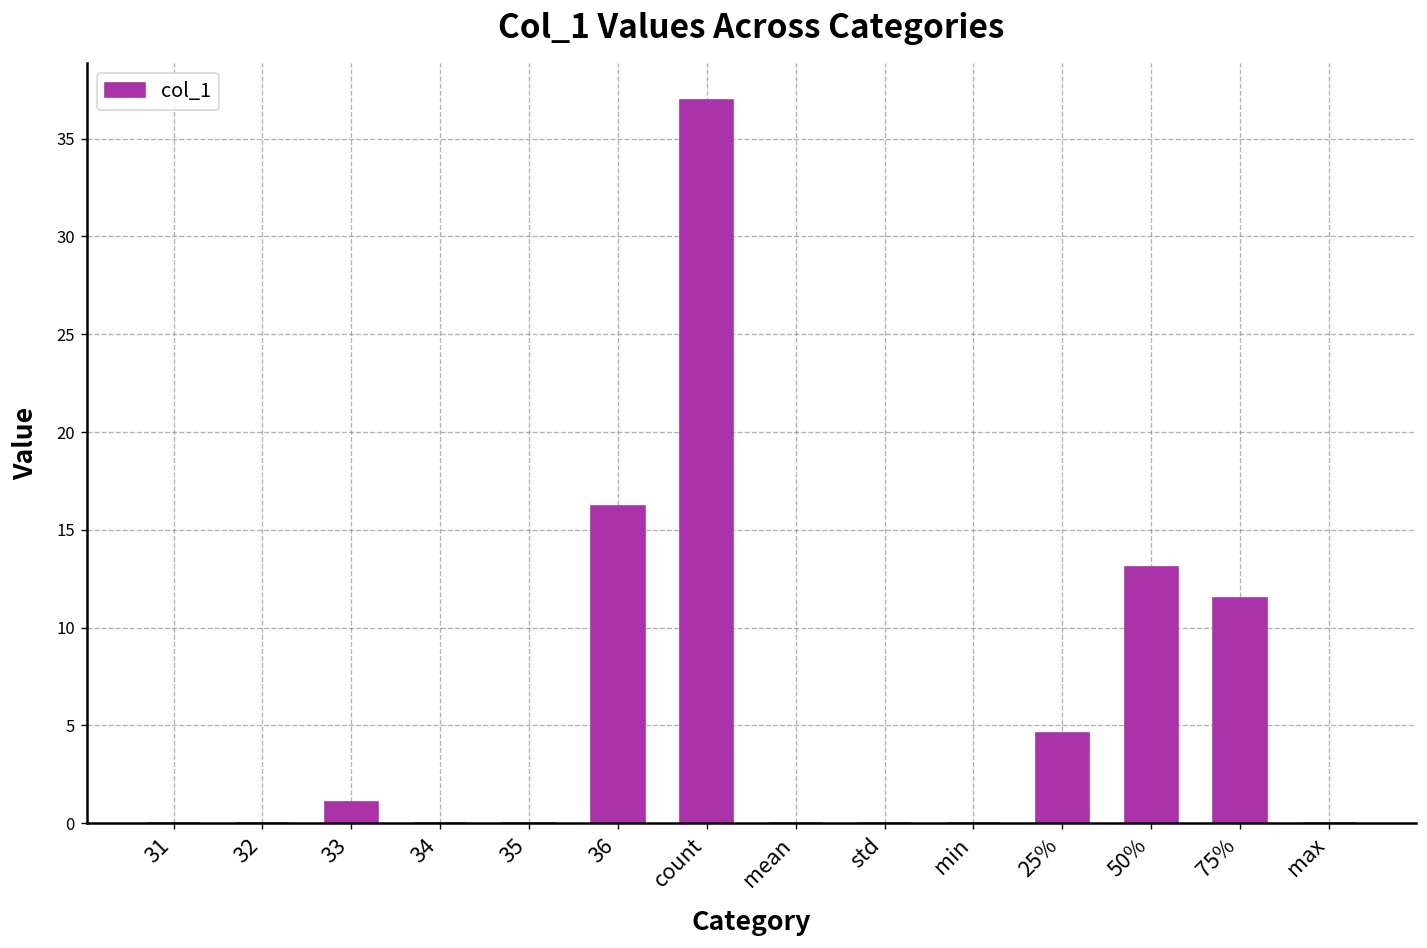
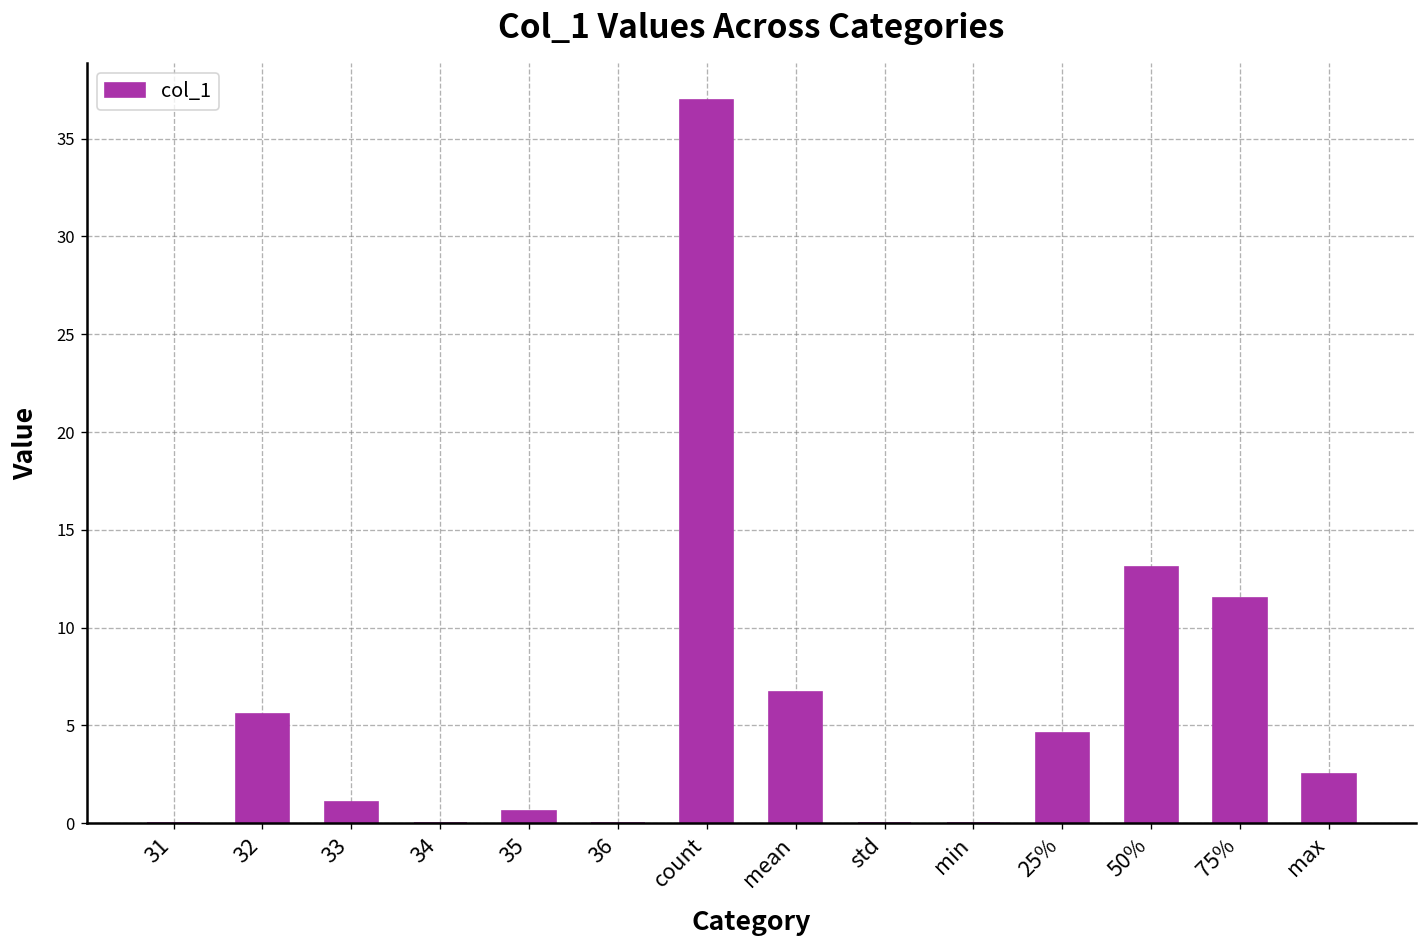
32: 0.0 -> 5.6
35: 0.0 -> 0.6
36: 16.2 -> 0.0
mean: 0.0 -> 6.7
max: 0.0 -> 2.5
